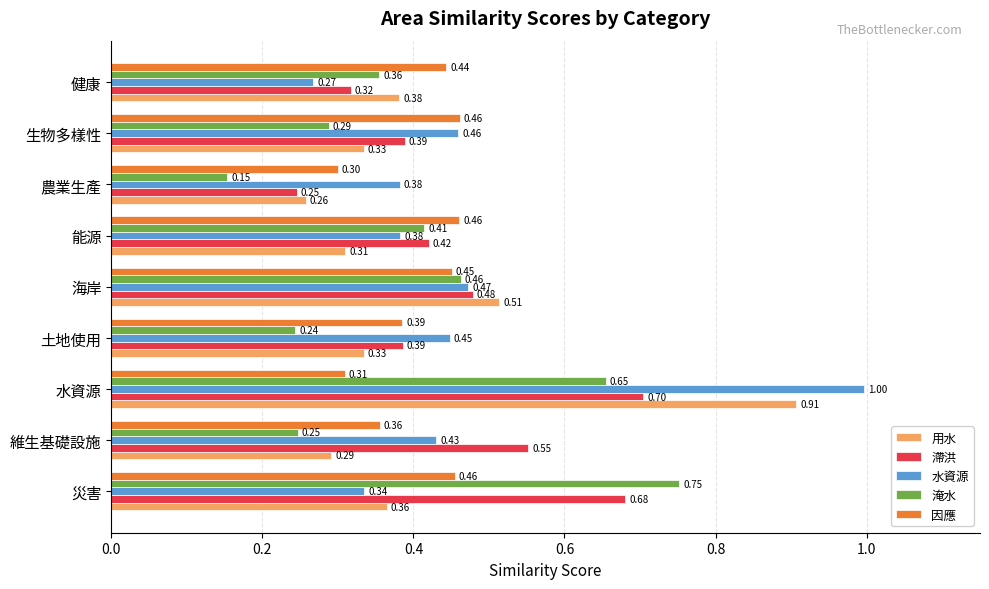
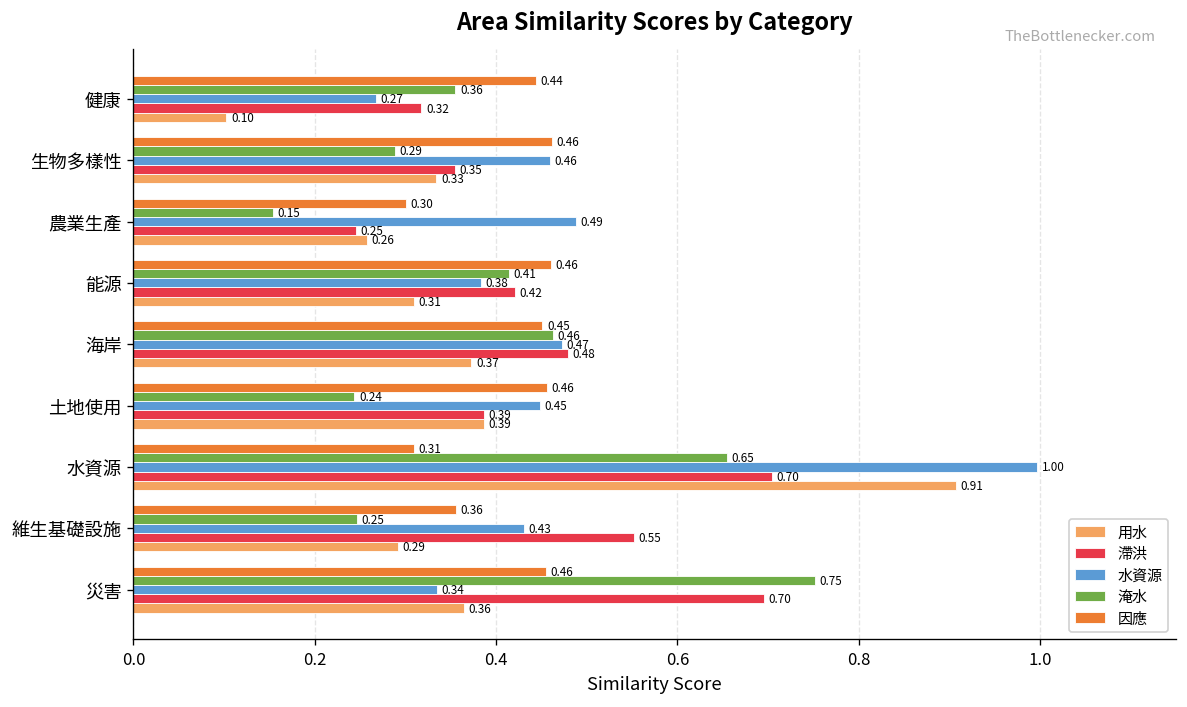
用水, 健康: 0.38 -> 0.10
滯洪, 生物多樣性: 0.39 -> 0.35
水資源, 農業生產: 0.38 -> 0.49
用水, 海岸: 0.51 -> 0.37
因應, 土地使用: 0.39 -> 0.46
用水, 土地使用: 0.33 -> 0.39
滯洪, 災害: 0.68 -> 0.70
